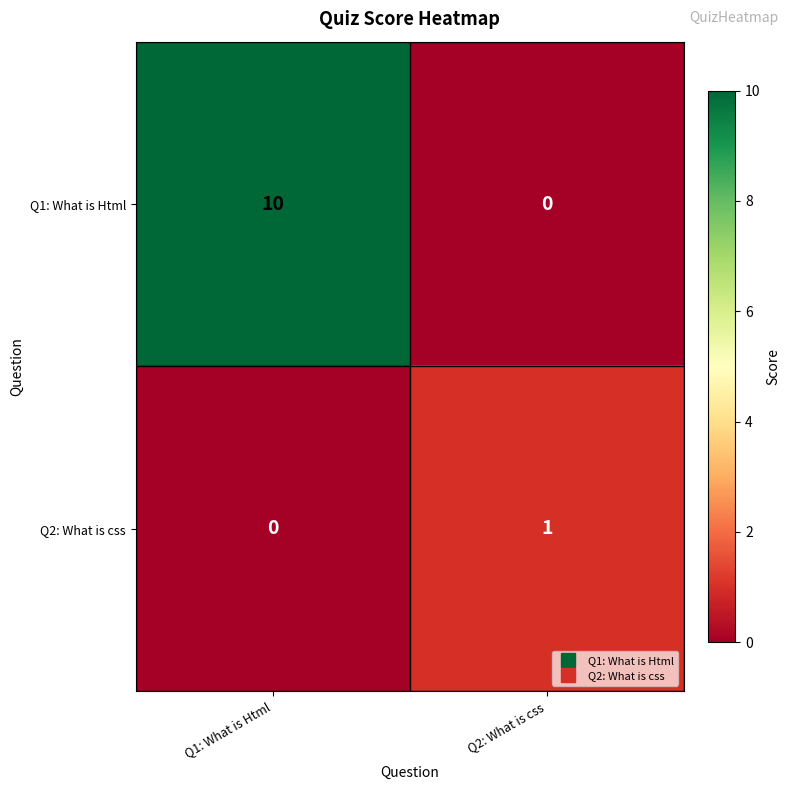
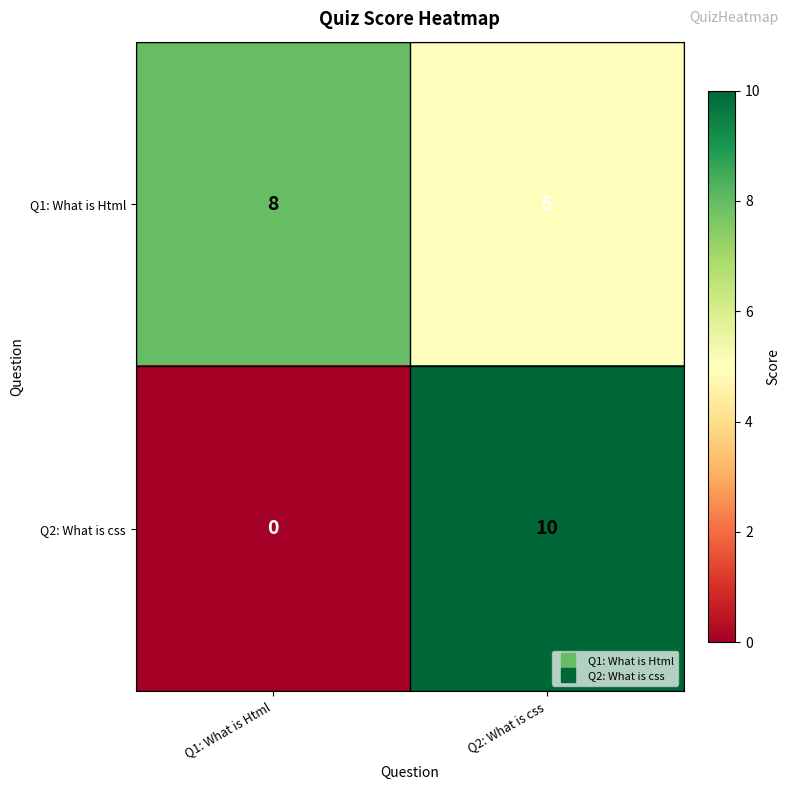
Q1: What is Html, Q1: What is Html: 10 -> 8
Q1: What is Html, Q2: What is css: 0 -> 5
Q2: What is css, Q2: What is css: 1 -> 10
